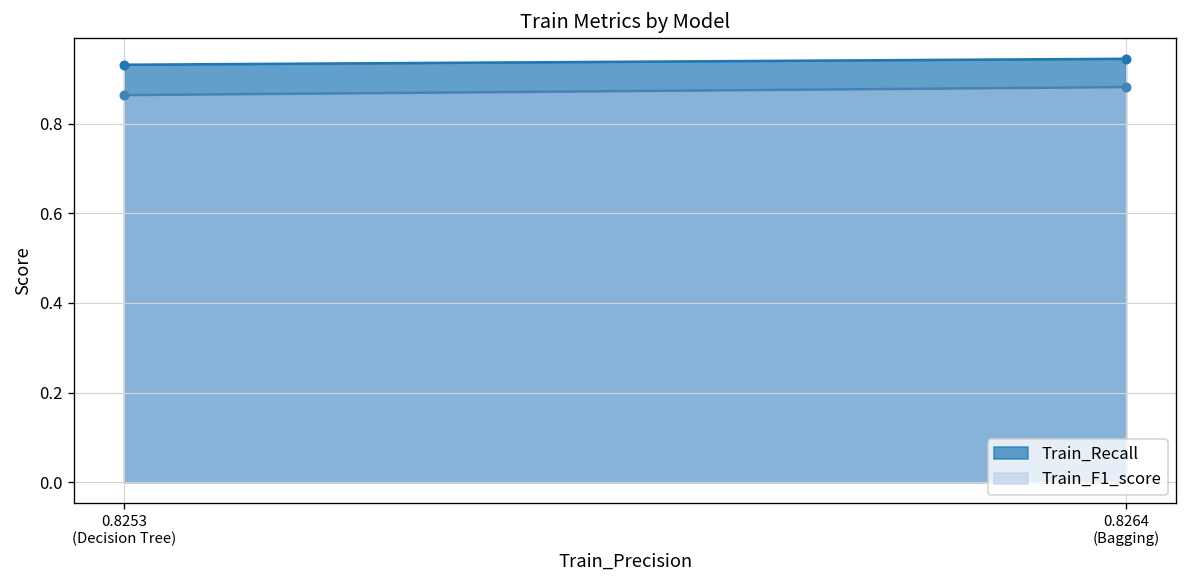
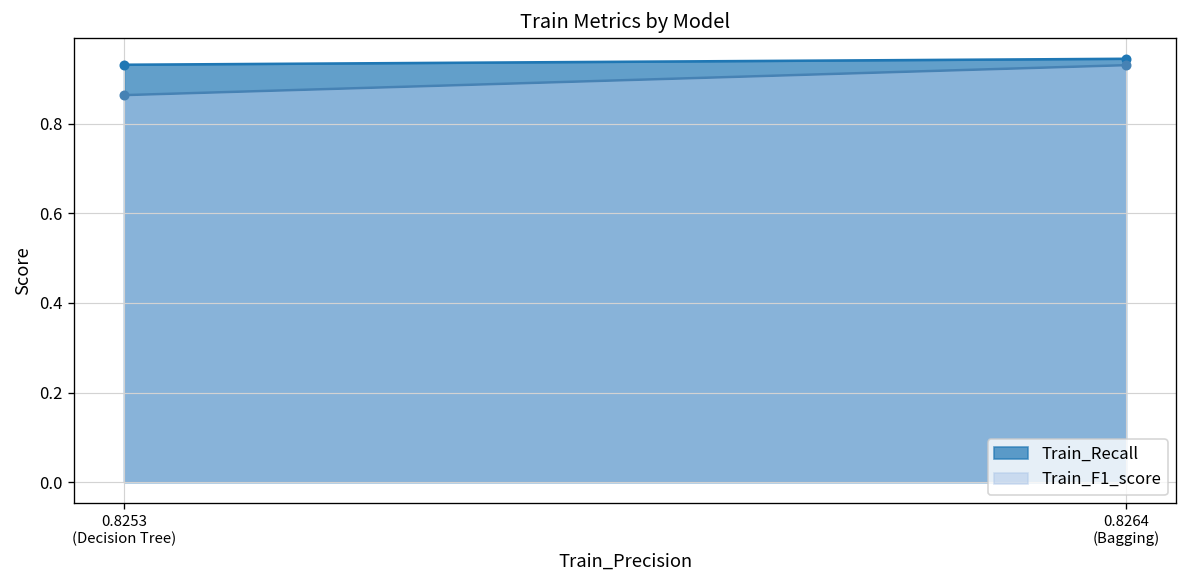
Train_F1_score, 0.8264 (Bagging): 0.88 -> 0.93
